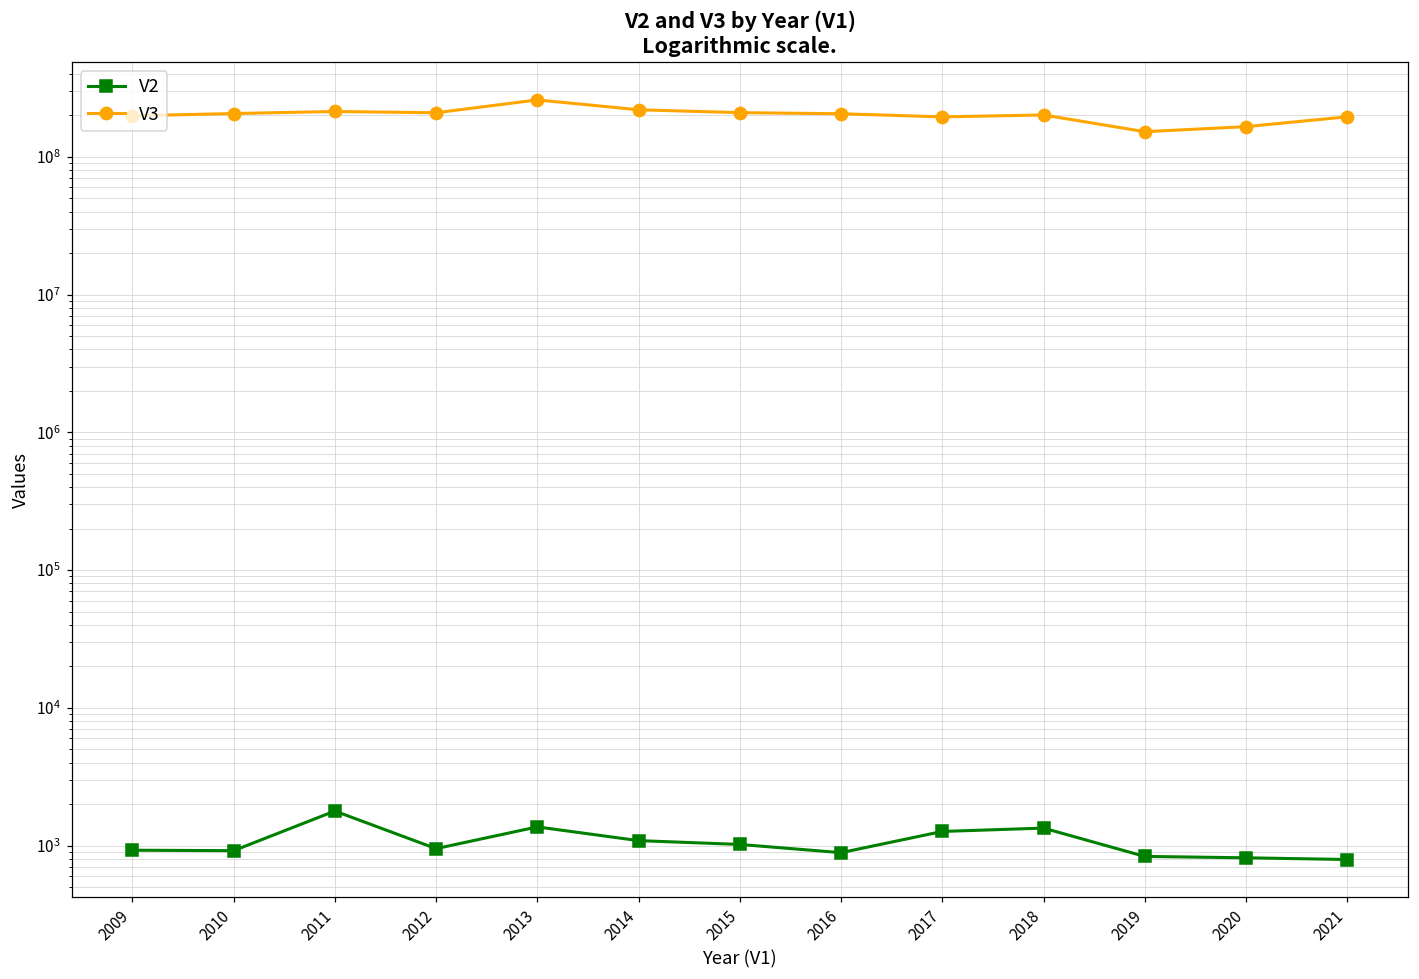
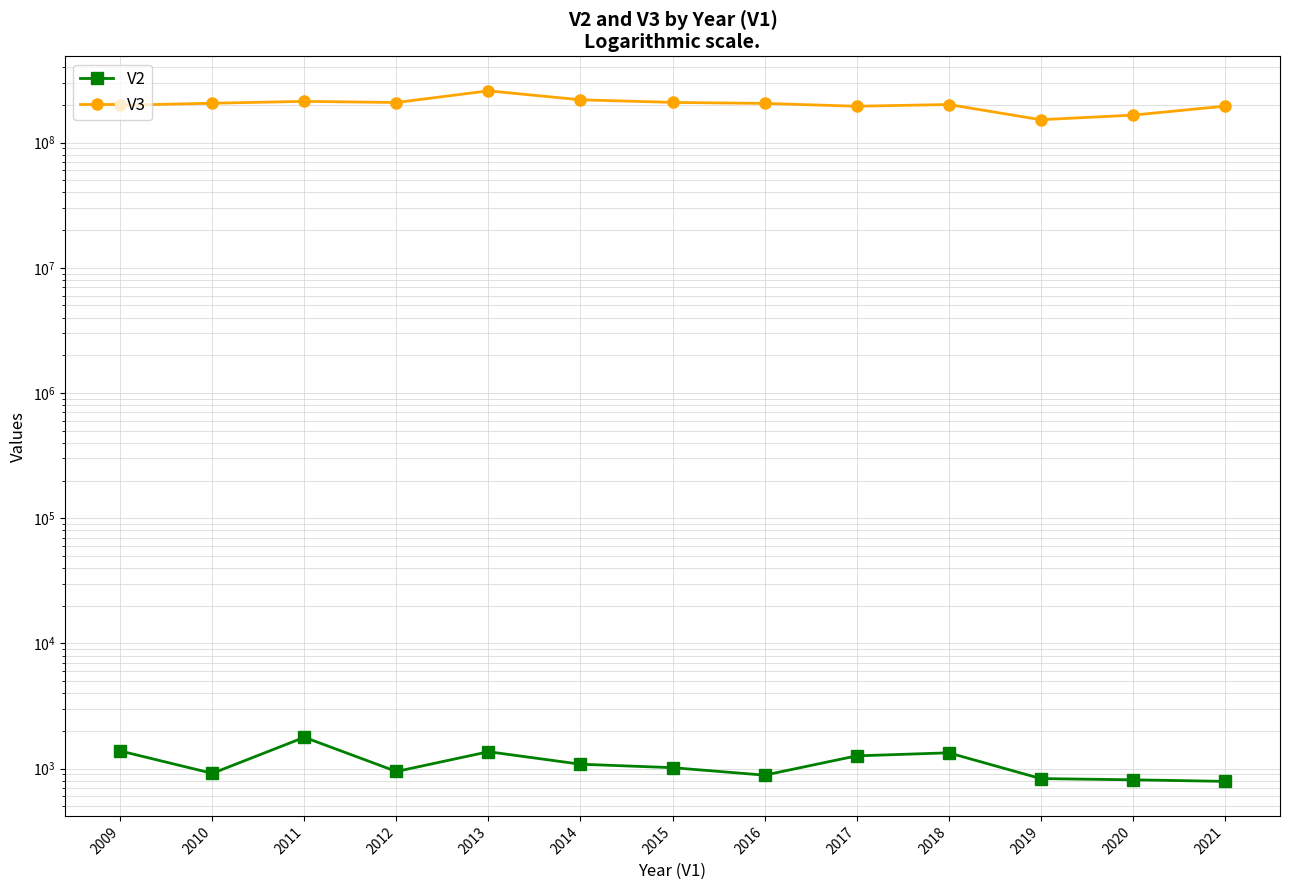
V2, 2009: 900 -> 1400
